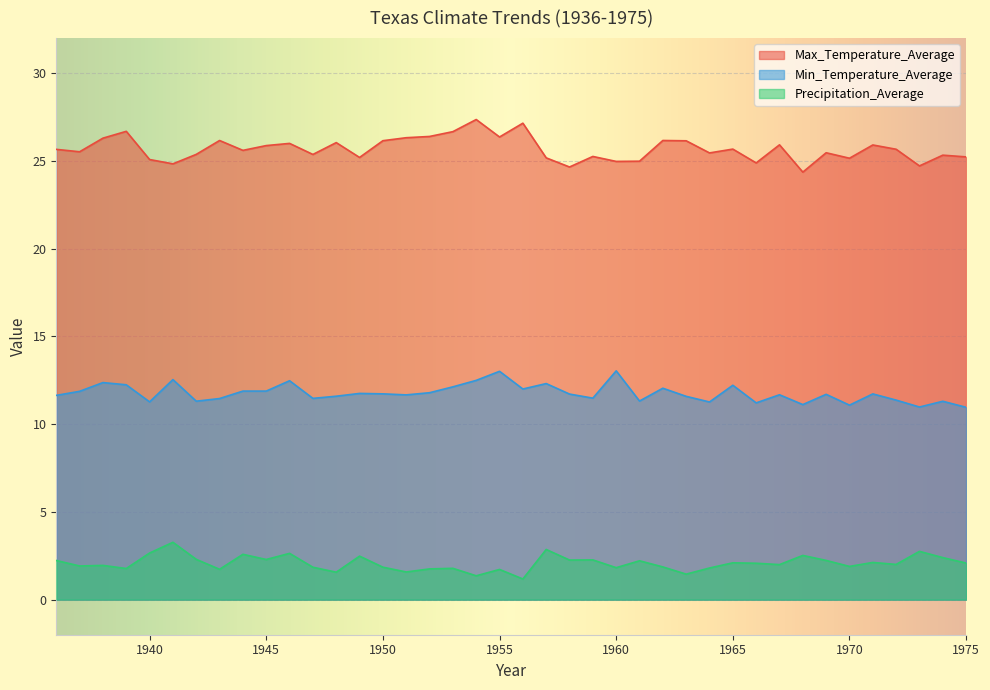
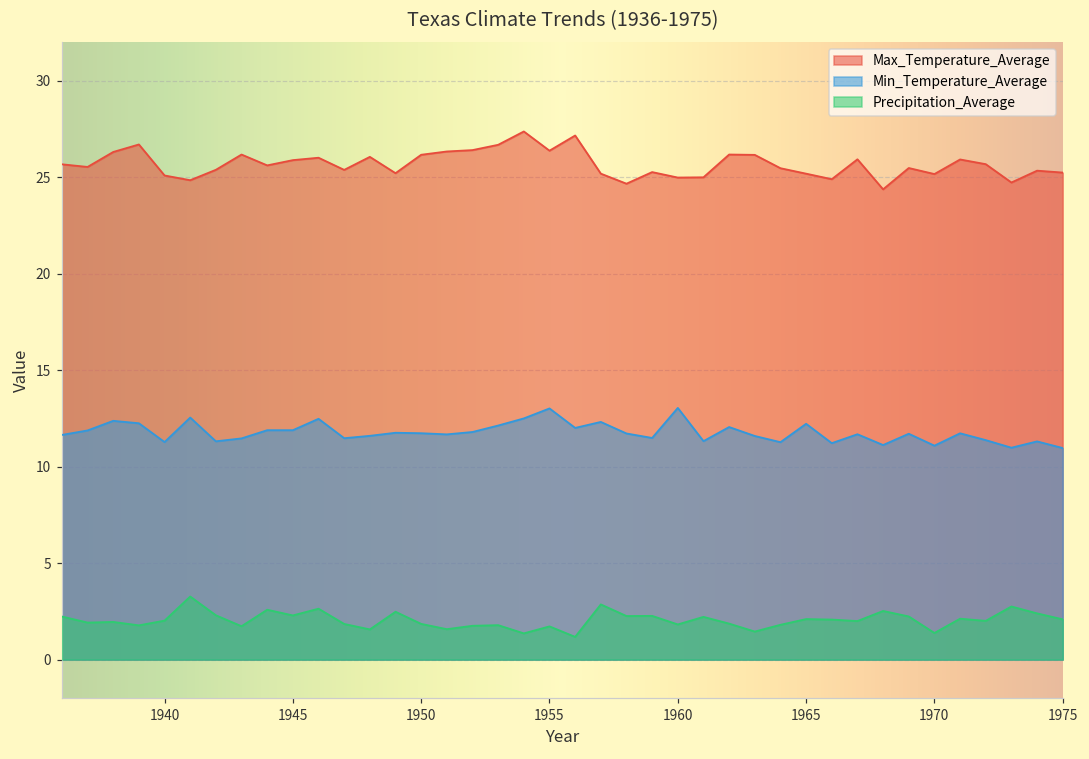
Precipitation_Average, 1940: 2.7 -> 2.0
Max_Temperature_Average, 1965: 25.7 -> 25.2
Precipitation_Average, 1970: 1.9 -> 1.4
